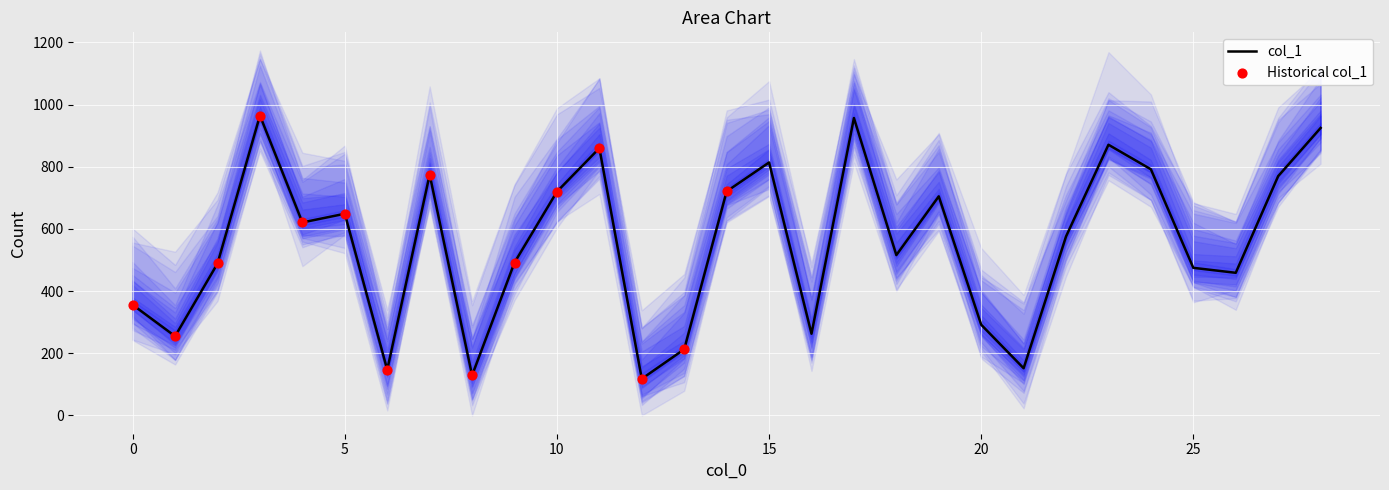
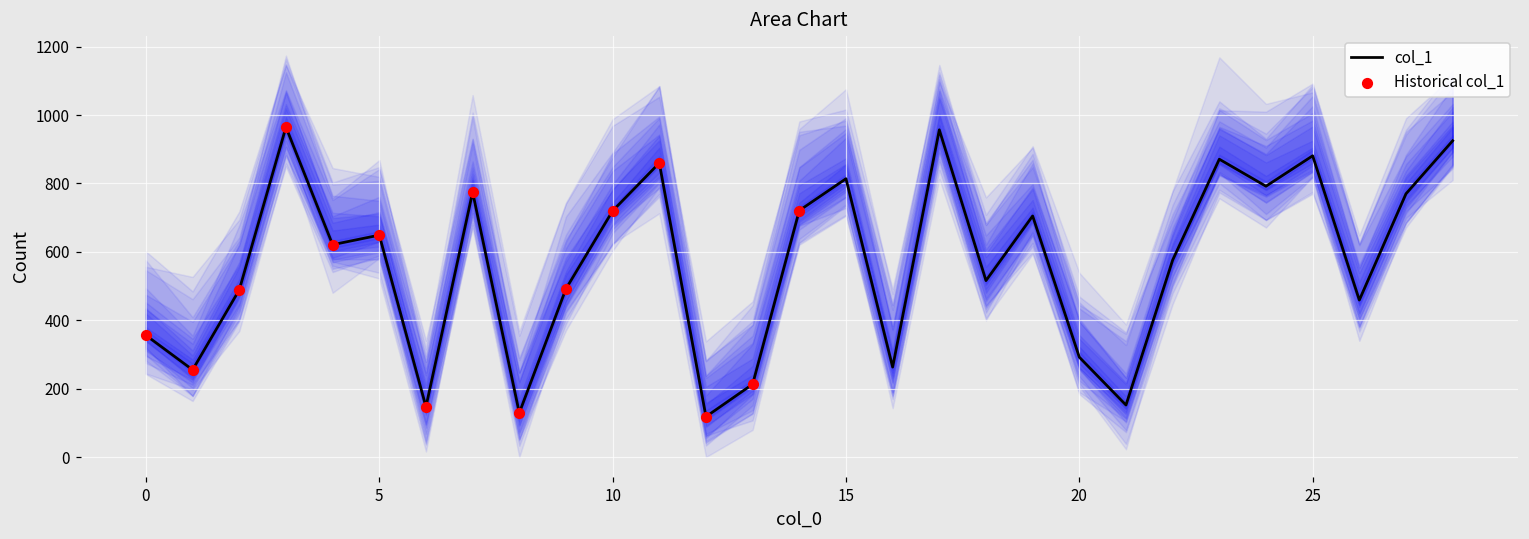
col_1, 25: 480 -> 880
